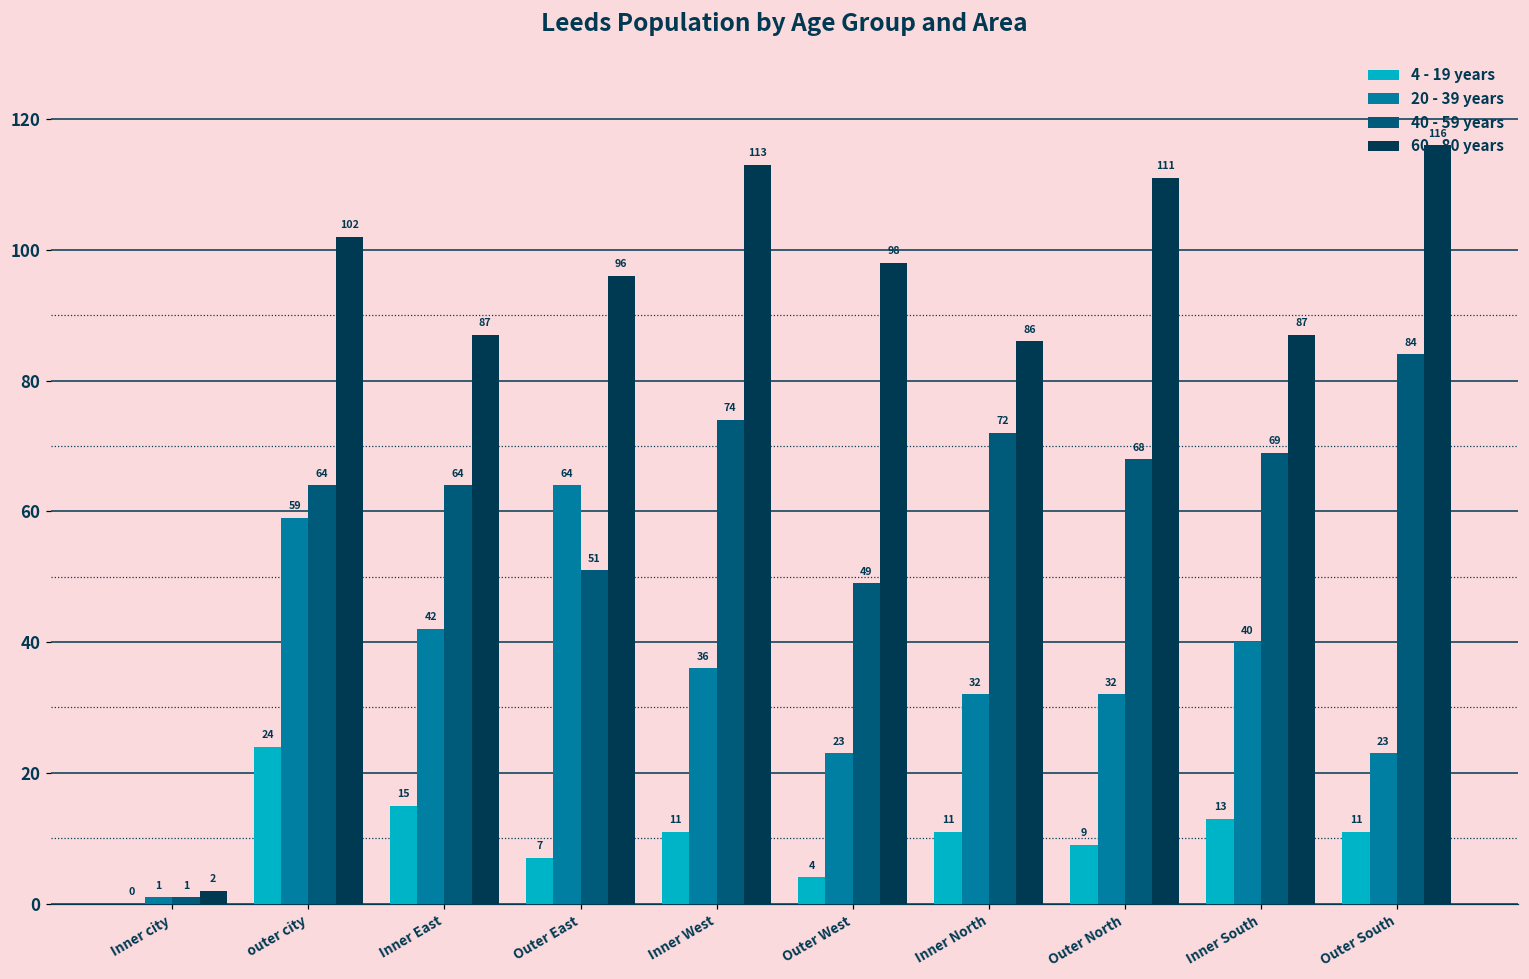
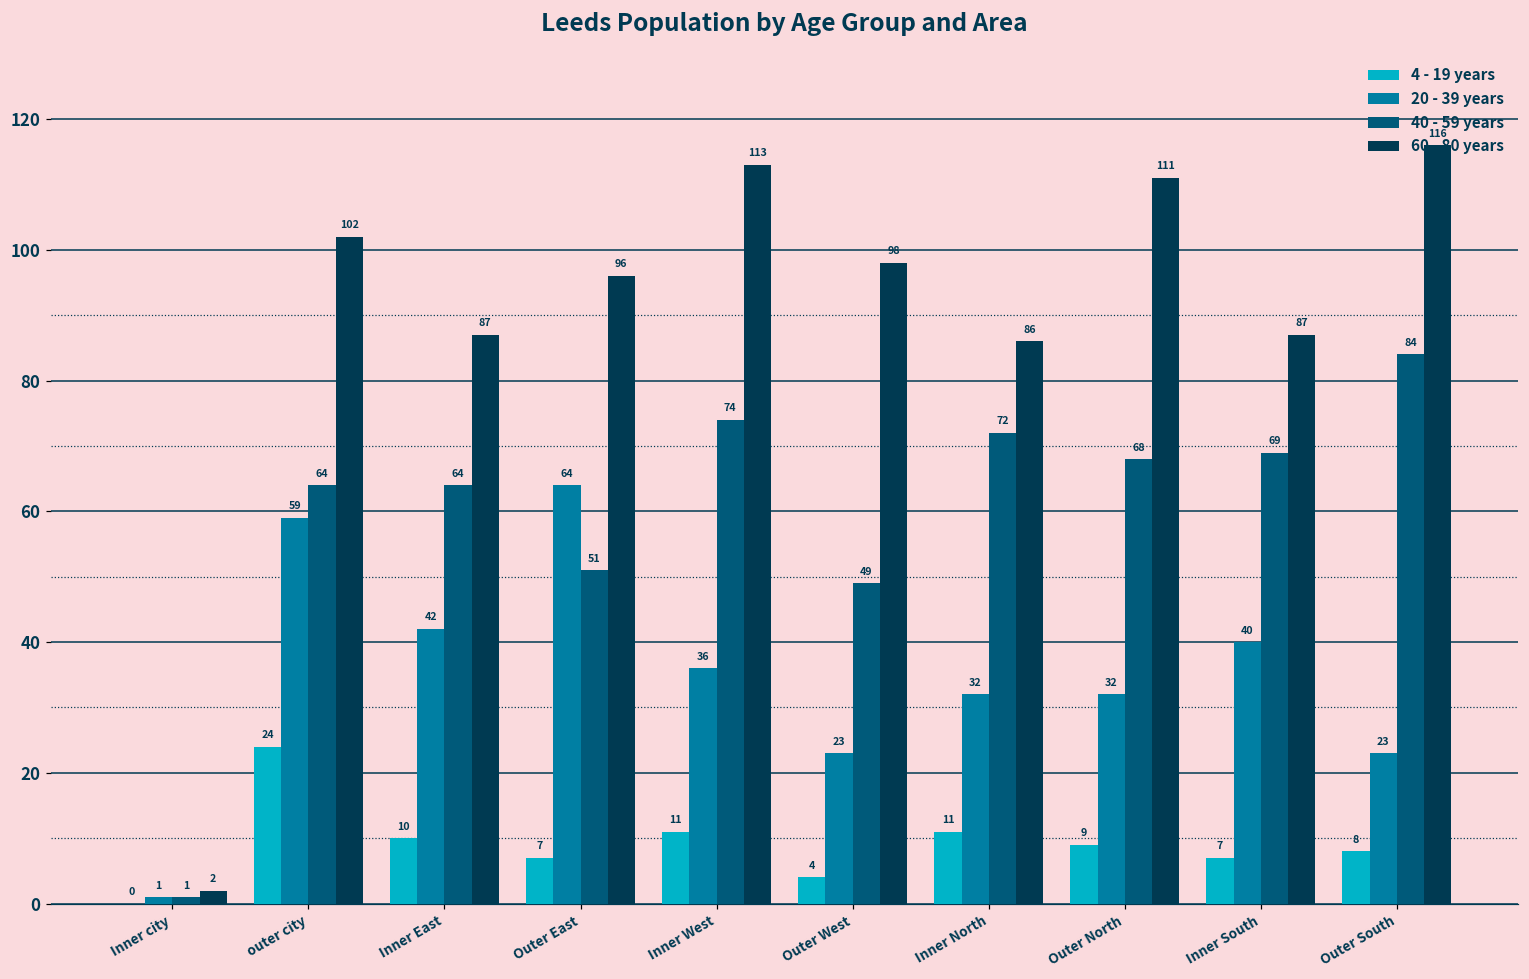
4 - 19 years, Inner East: 15 -> 10
4 - 19 years, Inner South: 13 -> 7
4 - 19 years, Outer South: 11 -> 8
